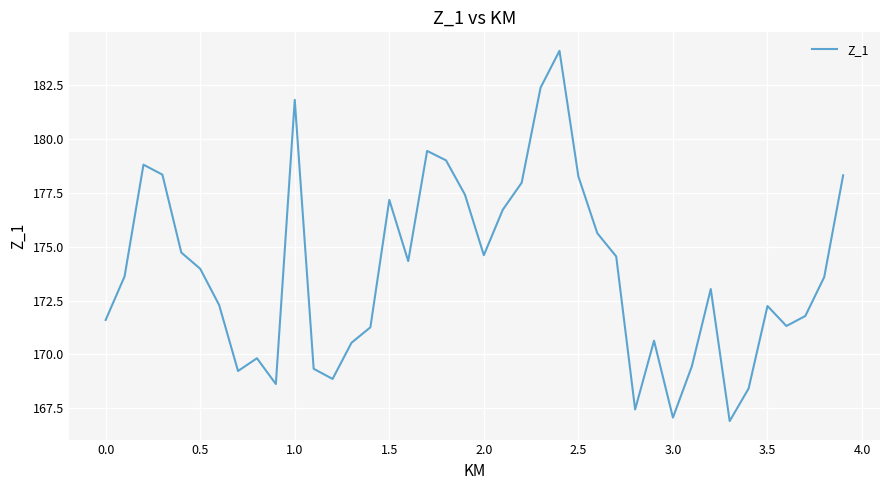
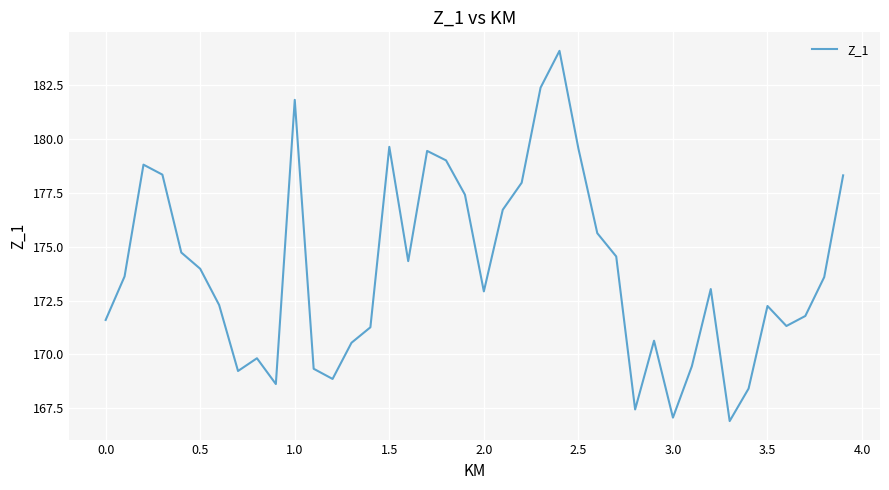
1.5: 177.2 -> 179.6
2.0: 174.6 -> 172.9
2.5: 178.3 -> 179.6
